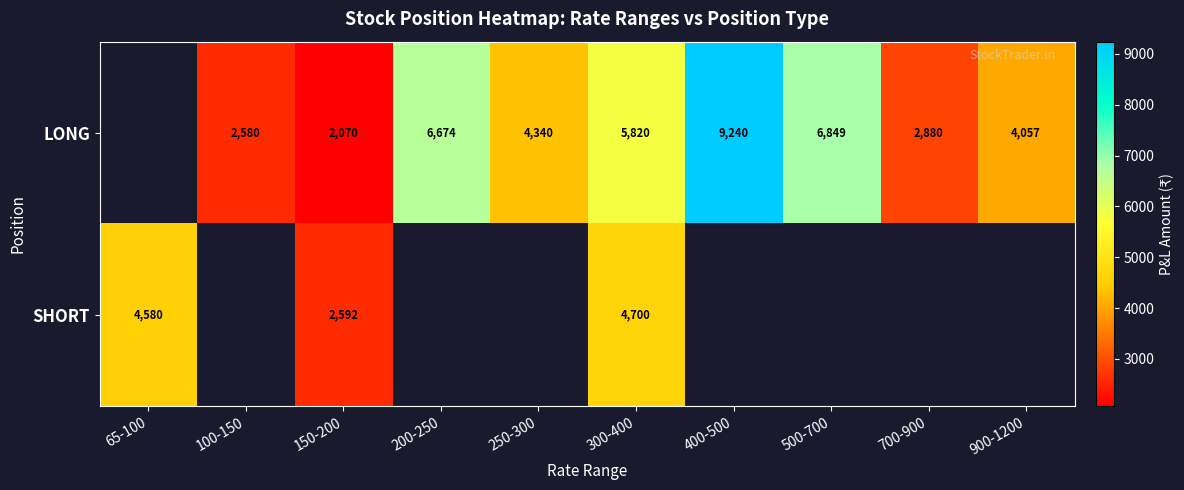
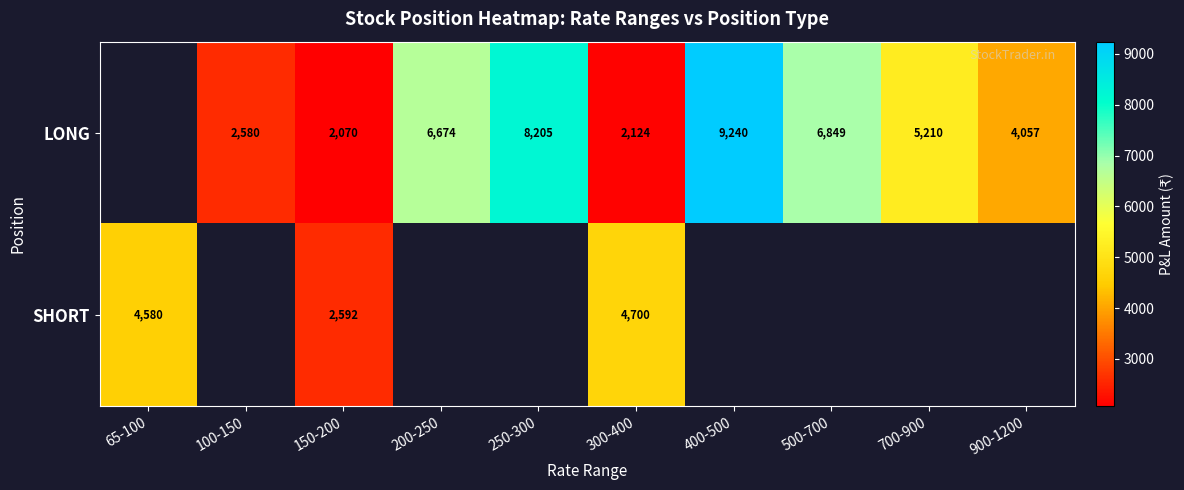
LONG, 250-300: 4,340 -> 8,205
LONG, 300-400: 5,820 -> 2,124
LONG, 700-900: 2,880 -> 5,210
